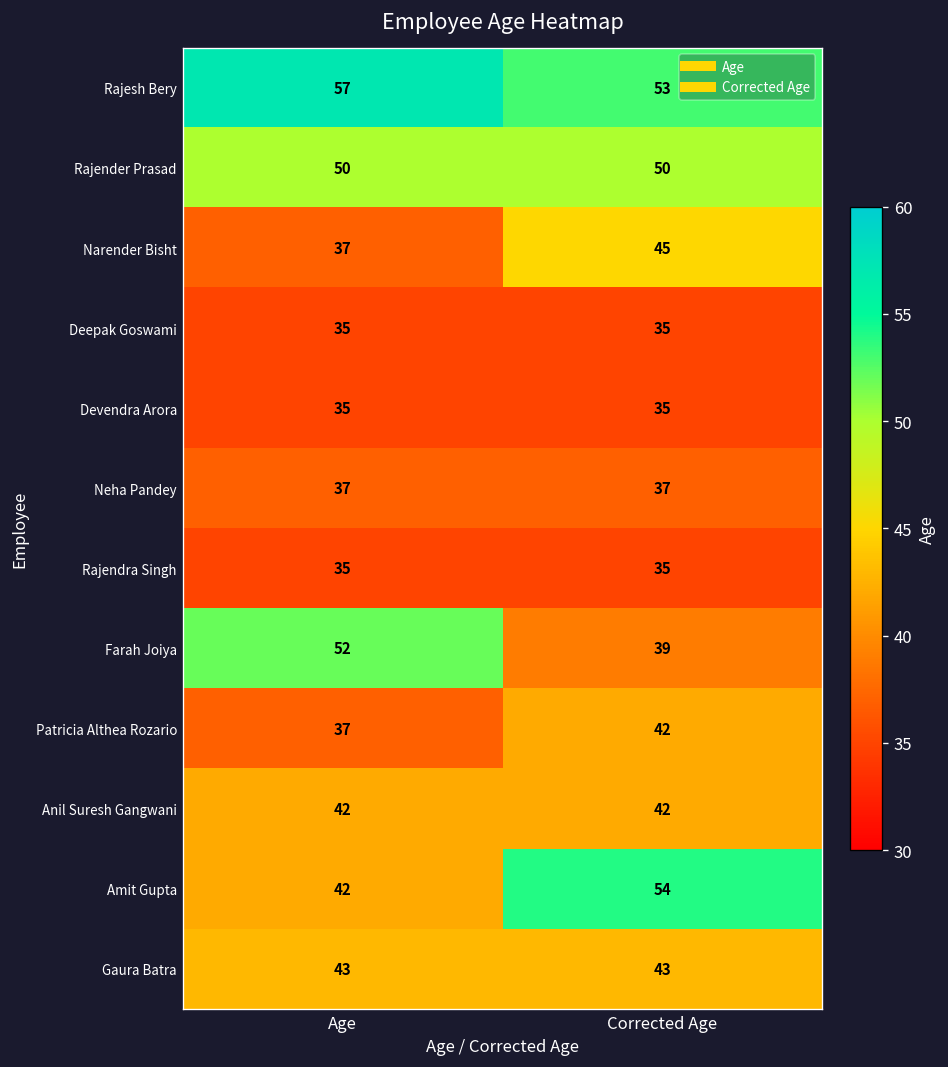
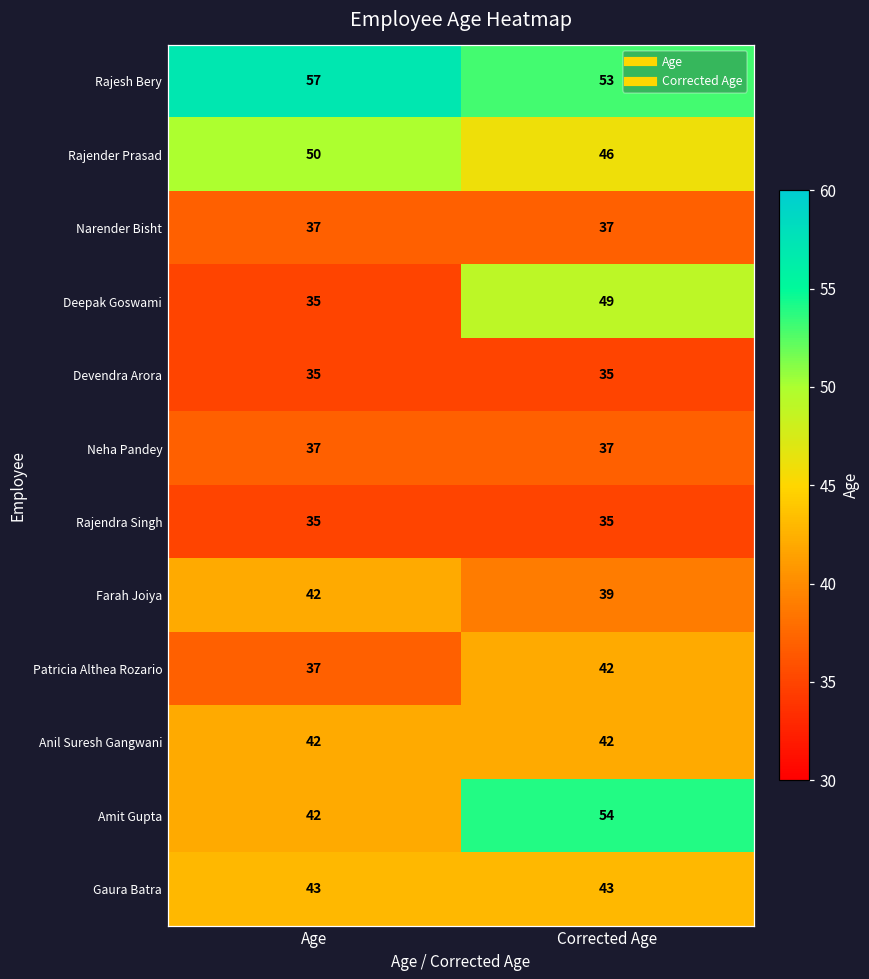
Rajender Prasad, Corrected Age: 50 -> 46
Narender Bisht, Corrected Age: 45 -> 37
Deepak Goswami, Corrected Age: 35 -> 49
Farah Joiya, Age: 52 -> 42
